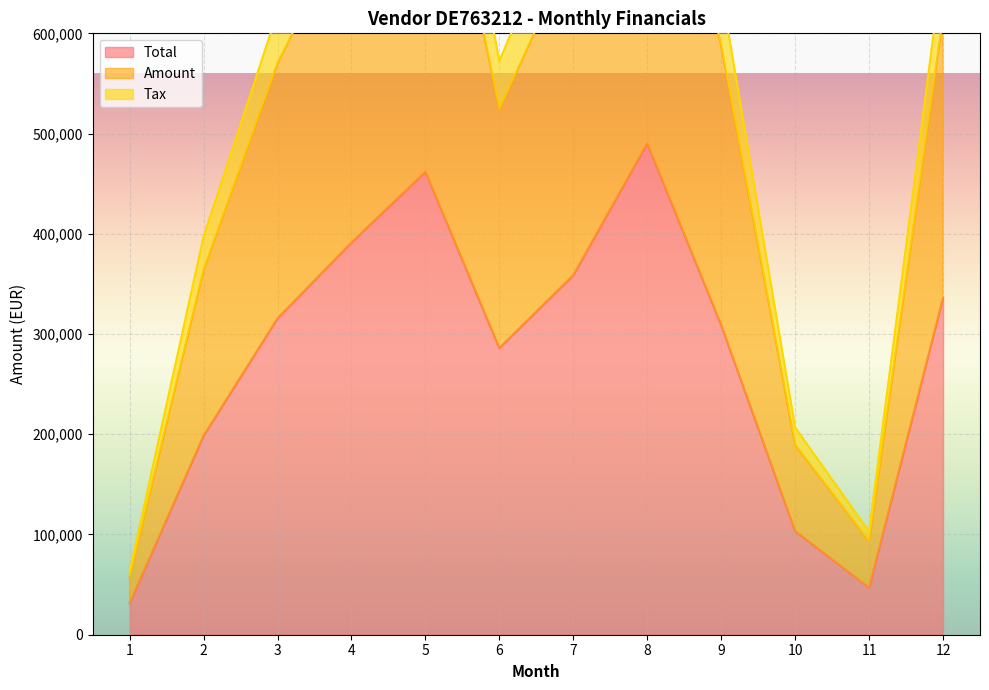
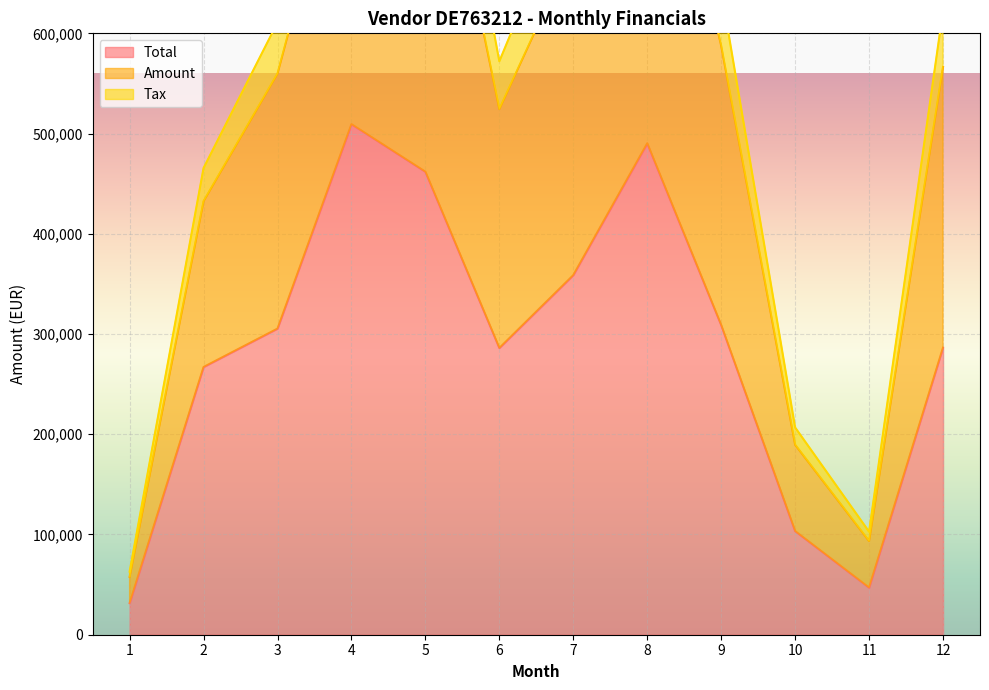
Total, 2: 199,000 -> 267,000
Total, 3: 316,000 -> 305,000
Total, 4: 391,000 -> 509,000
Total, 12: 336,000 -> 286,000
